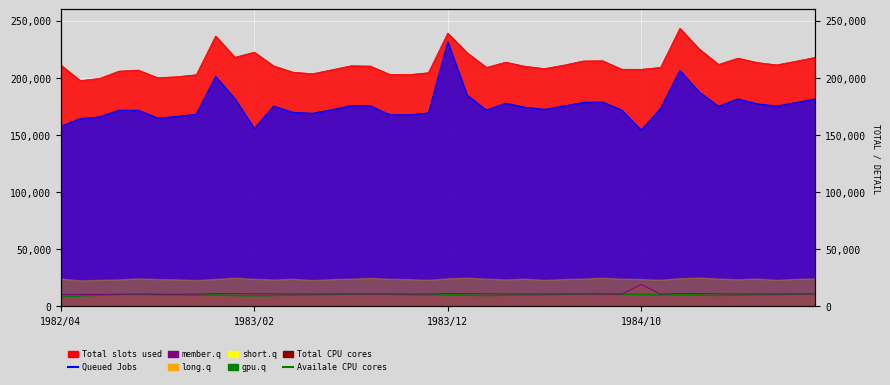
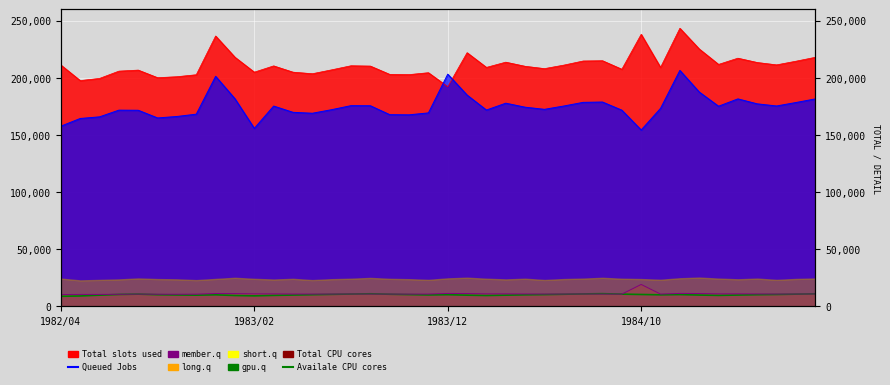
Total slots used, 1983/02: 223,000 -> 205,000
Total slots used, 1983/12: 239,000 -> 192,000
Queued Jobs, 1983/12: 232,000 -> 203,000
Total slots used, 1984/10: 208,000 -> 238,000
